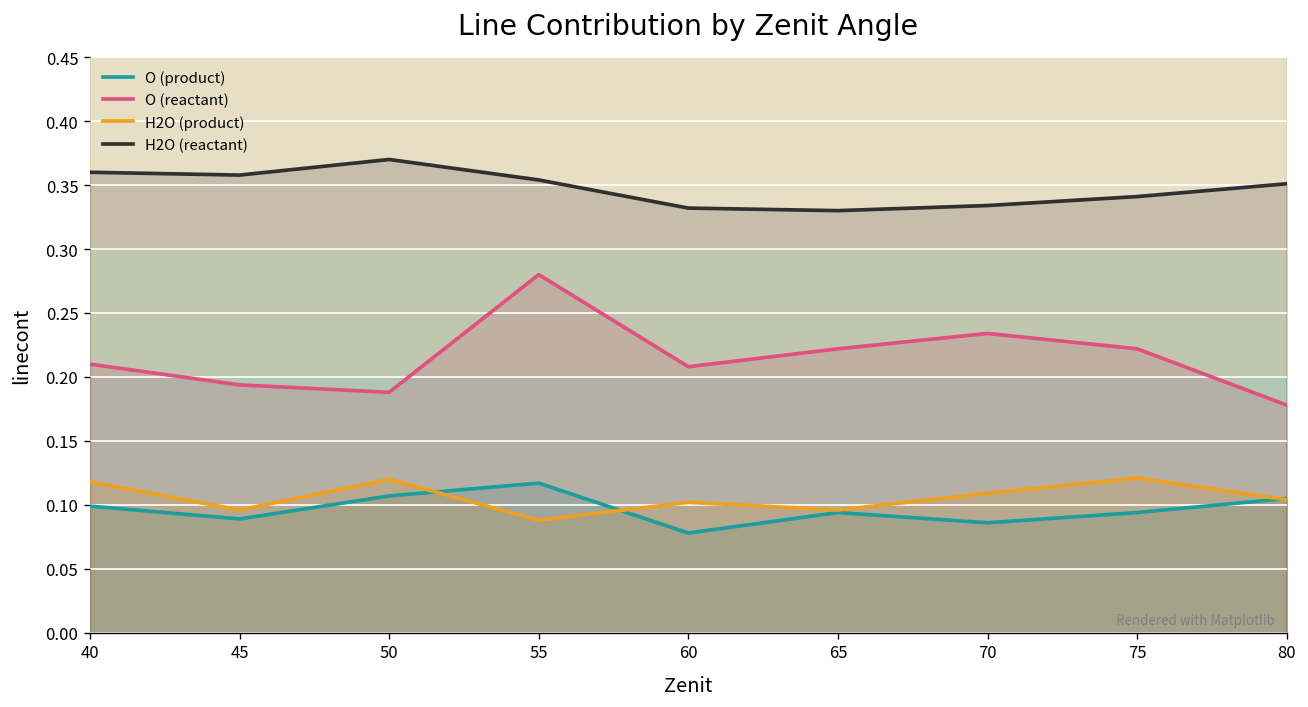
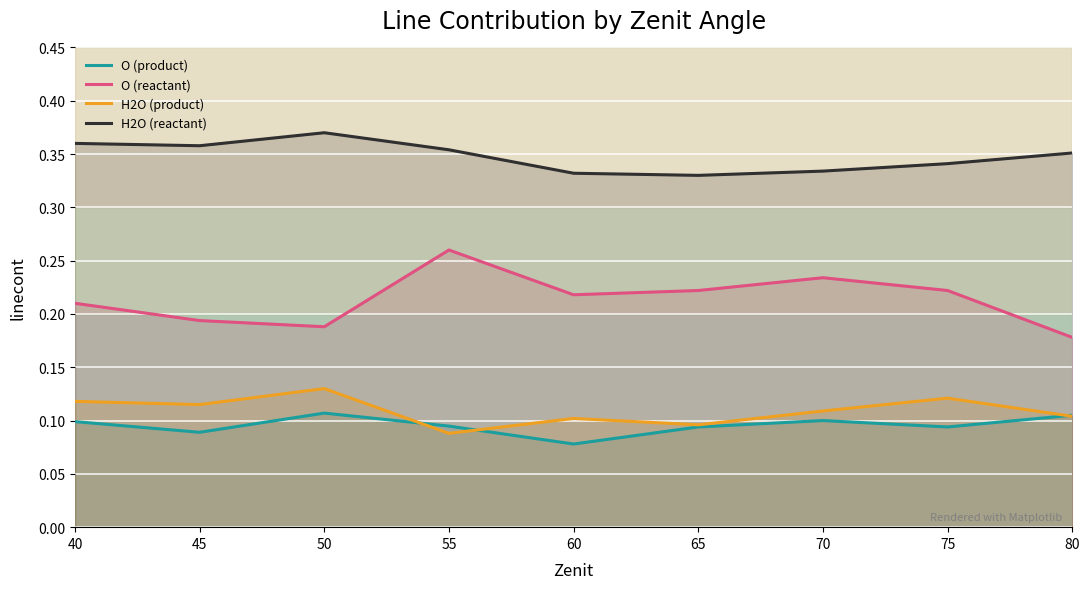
H2O (product), 45: 0.096 -> 0.115
H2O (product), 50: 0.12 -> 0.13
O (product), 55: 0.117 -> 0.095
O (reactant), 55: 0.28 -> 0.26
O (reactant), 60: 0.208 -> 0.218
O (product), 70: 0.086 -> 0.100
